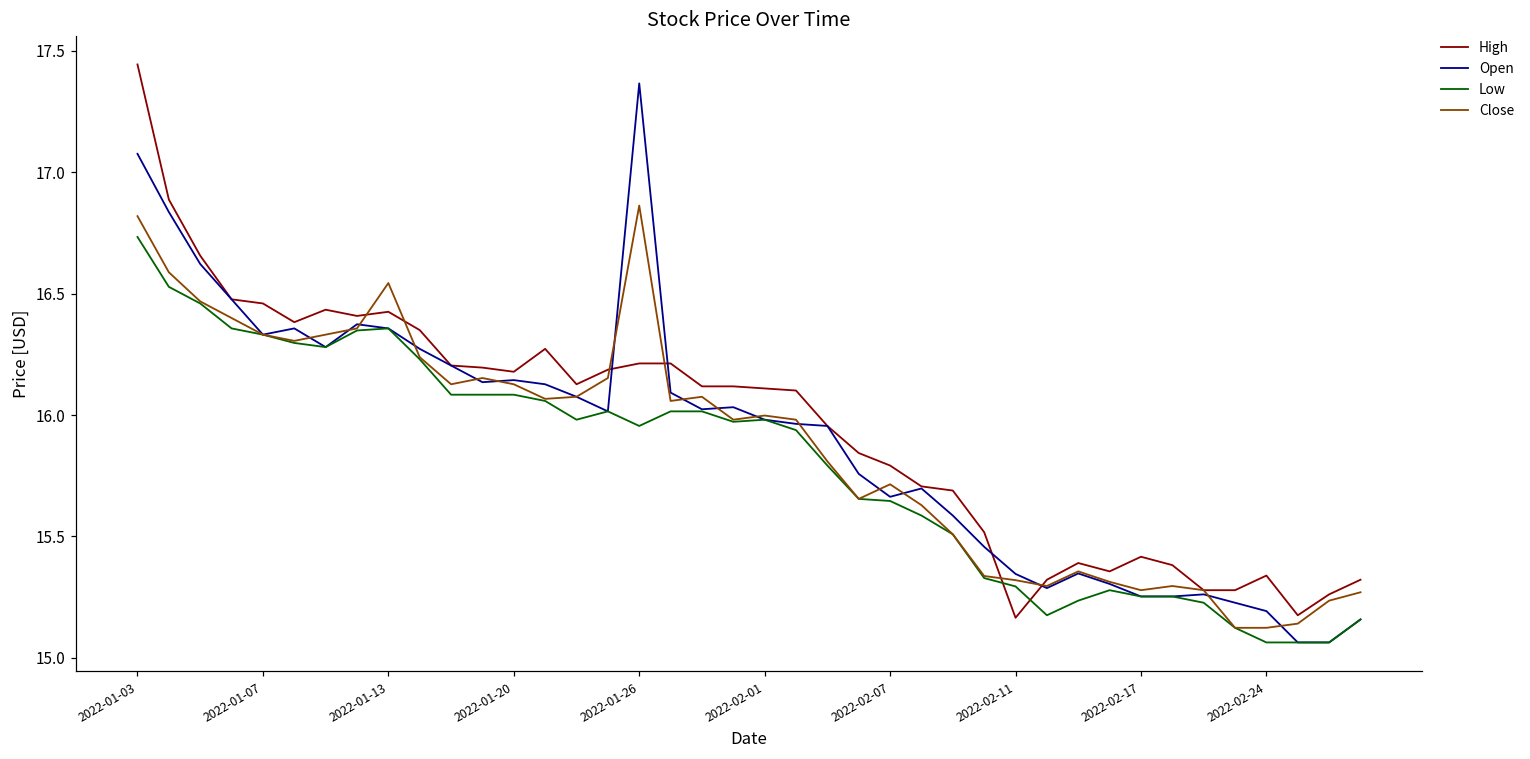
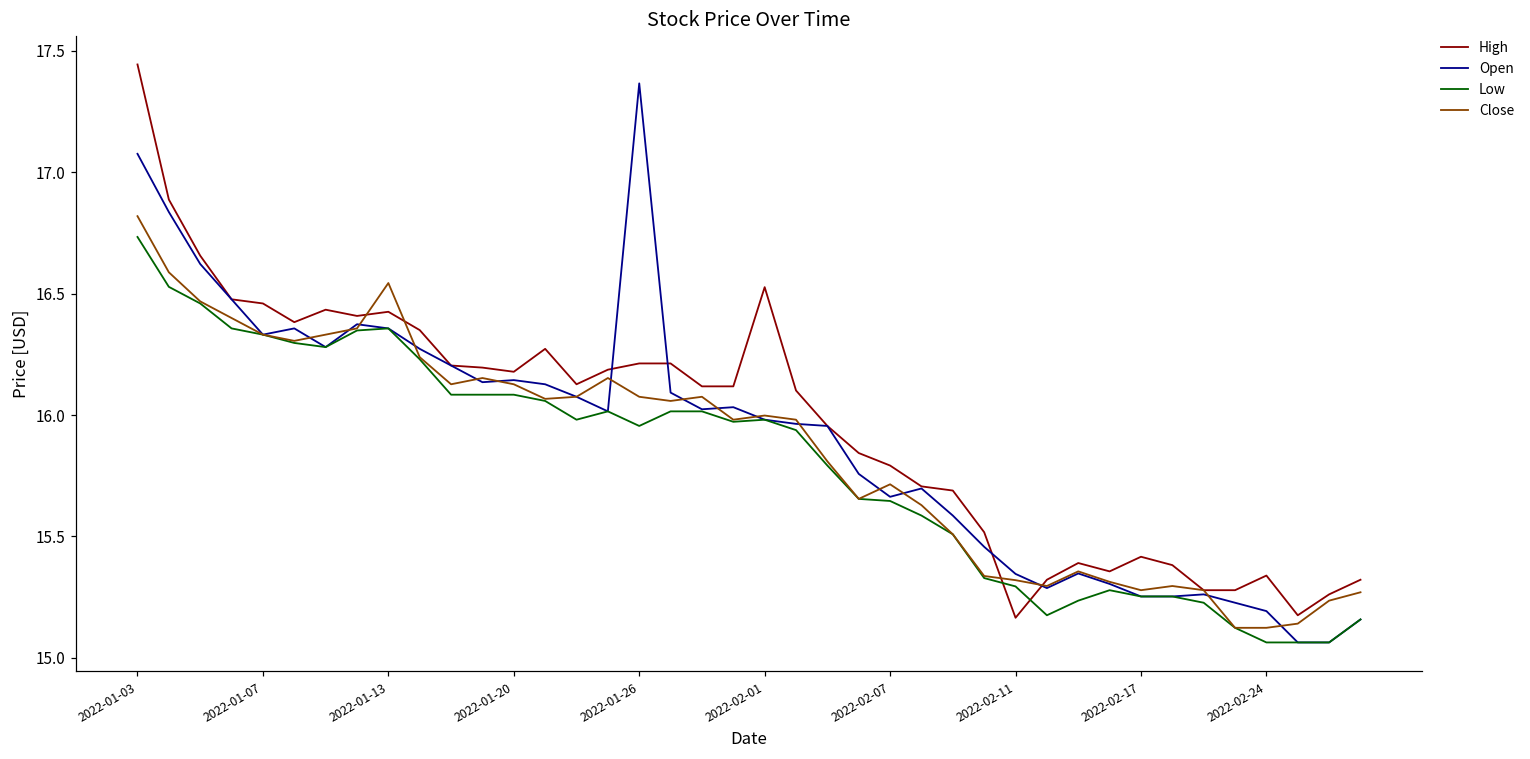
Close, 2022-01-26: 16.86 -> 16.08
High, 2022-02-01: 16.11 -> 16.53
